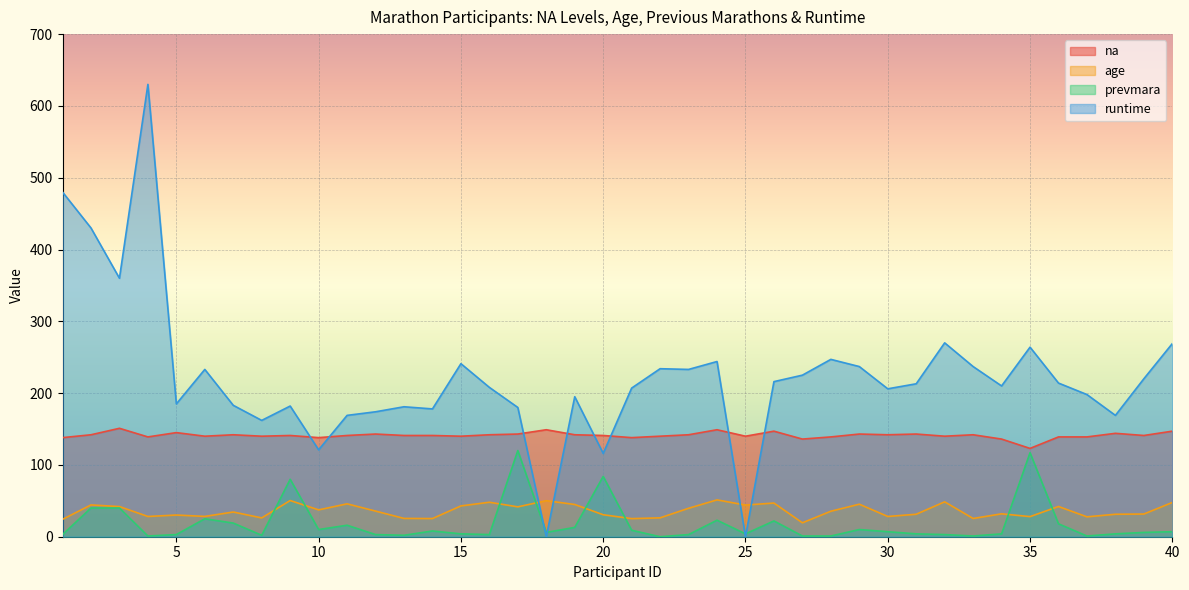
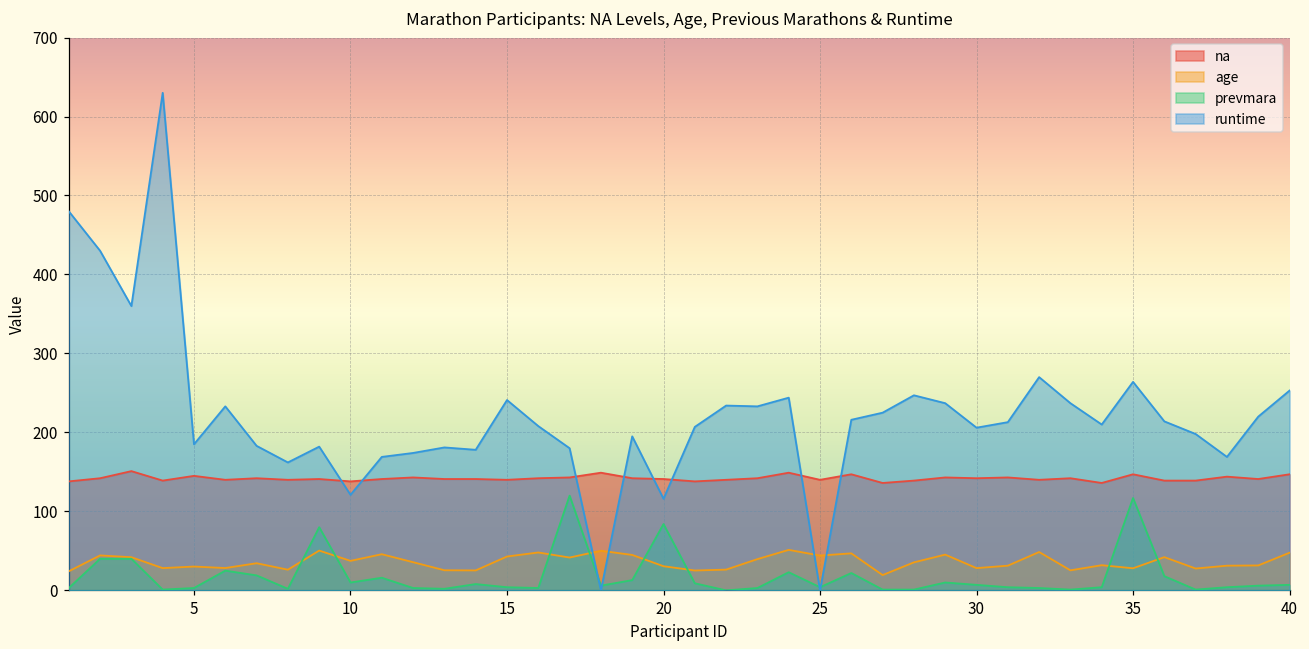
na, 35: 120 -> 150
runtime, 40: 270 -> 250
